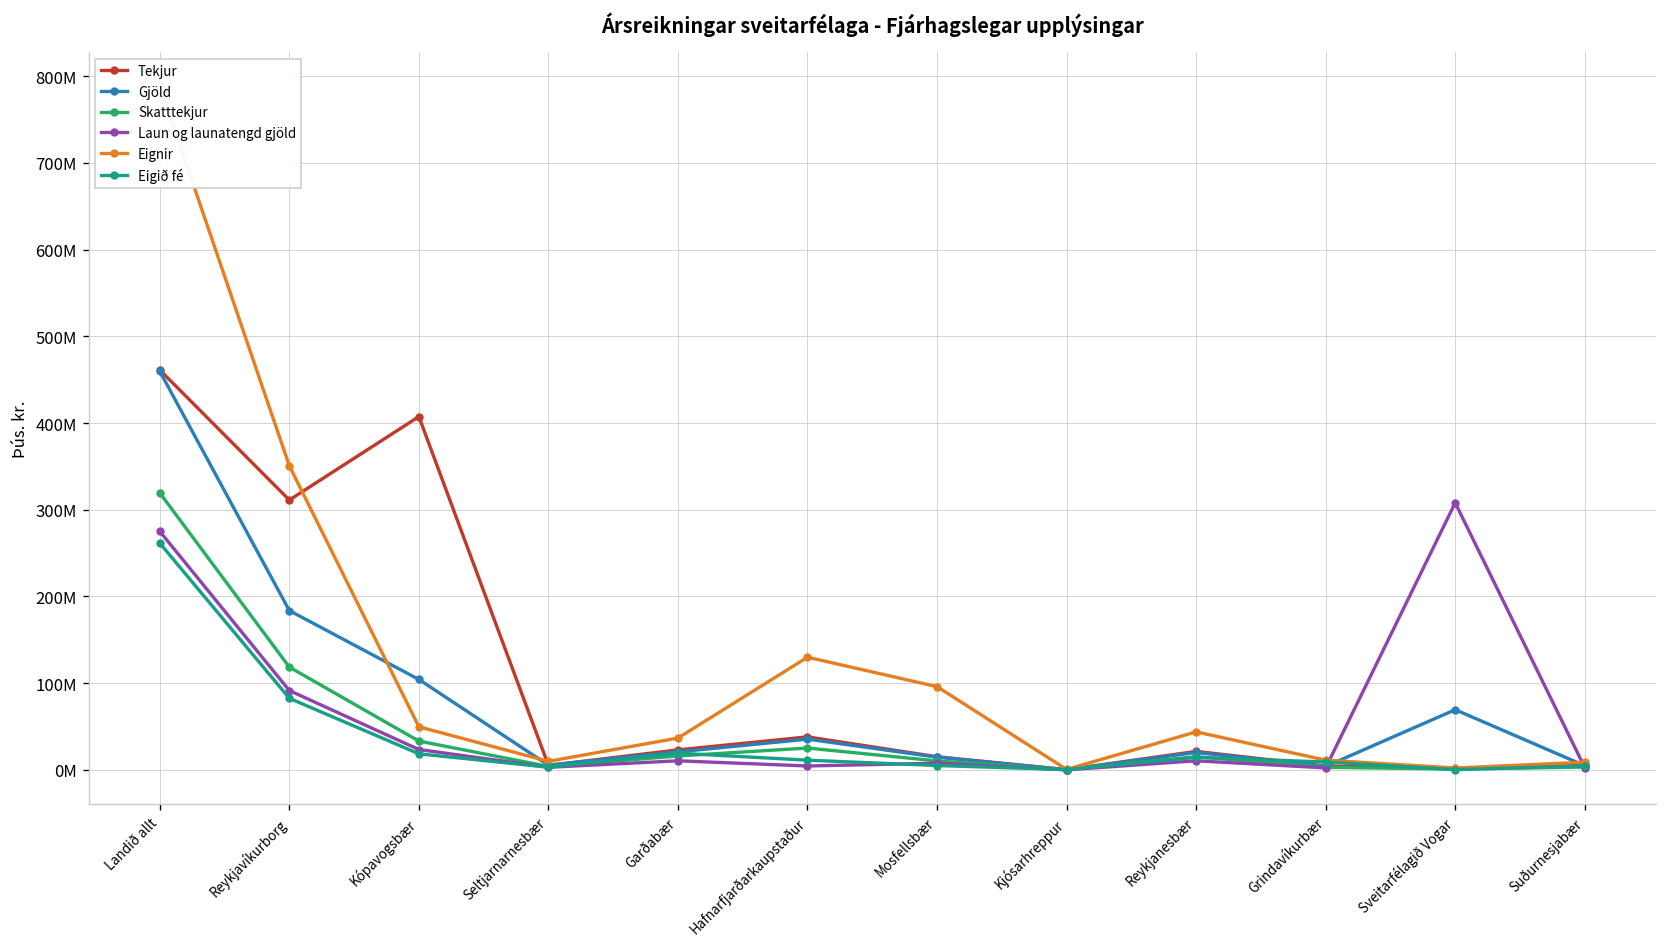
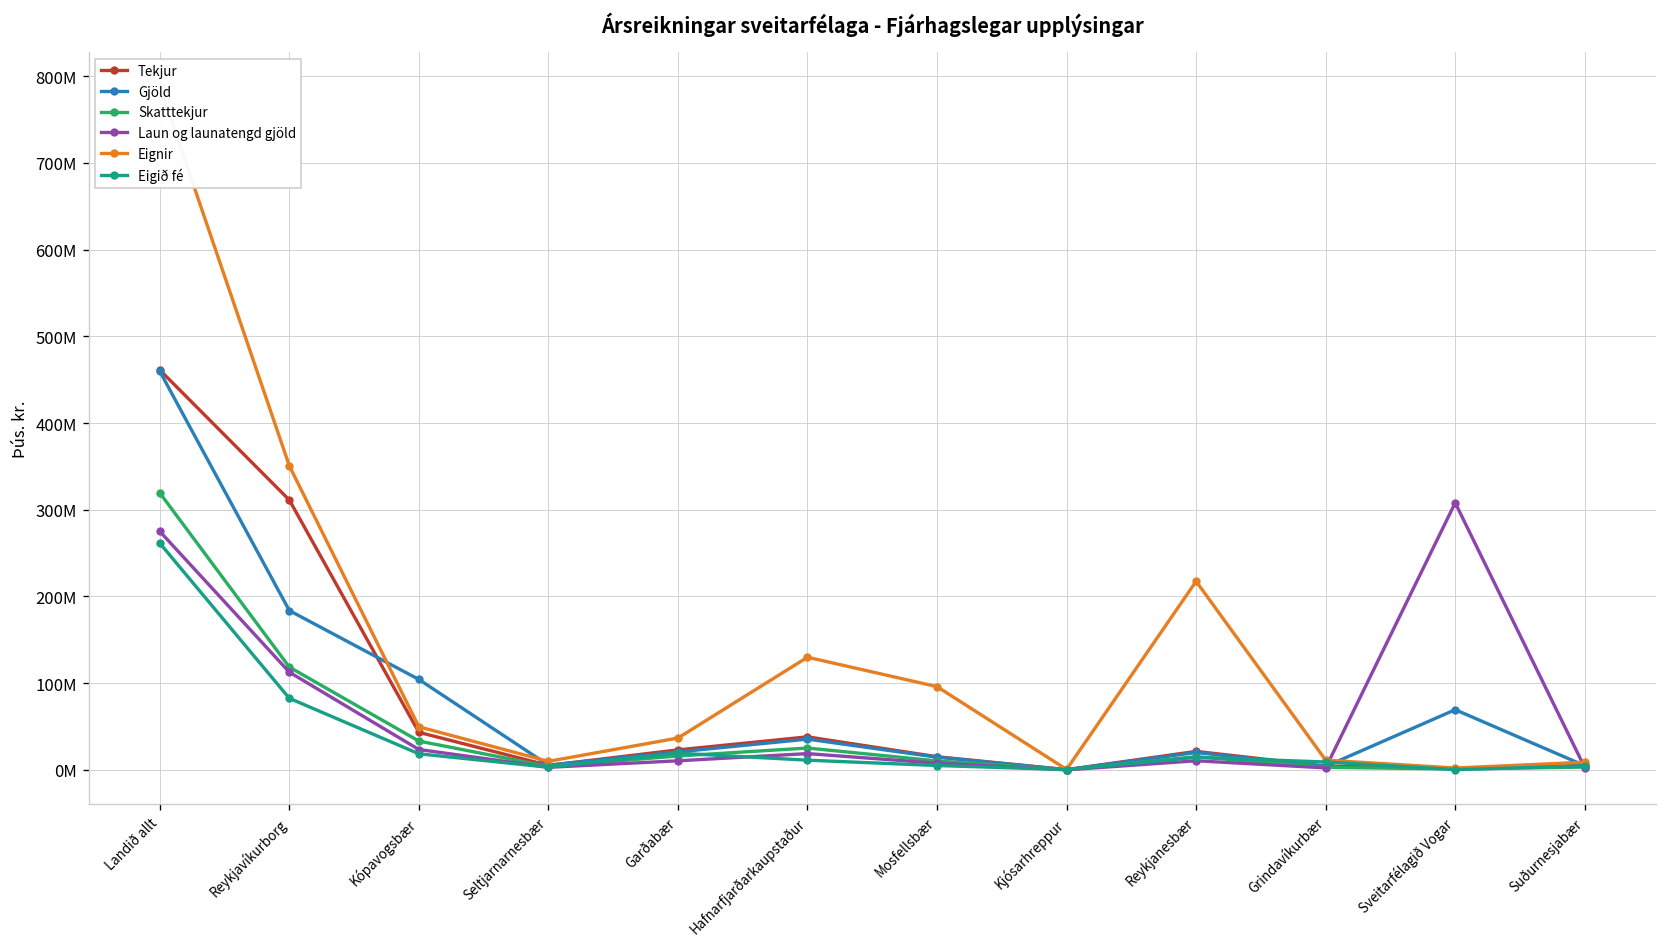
Laun og launatengd gjöld, Reykjavíkurborg: 90000000 -> 110000000
Tekjur, Kópavogsbær: 410000000 -> 40000000
Laun og launatengd gjöld, Hafnarfjarðarkaupstaður: 0 -> 20000000
Eignir, Reykjanesbær: 40000000 -> 220000000
